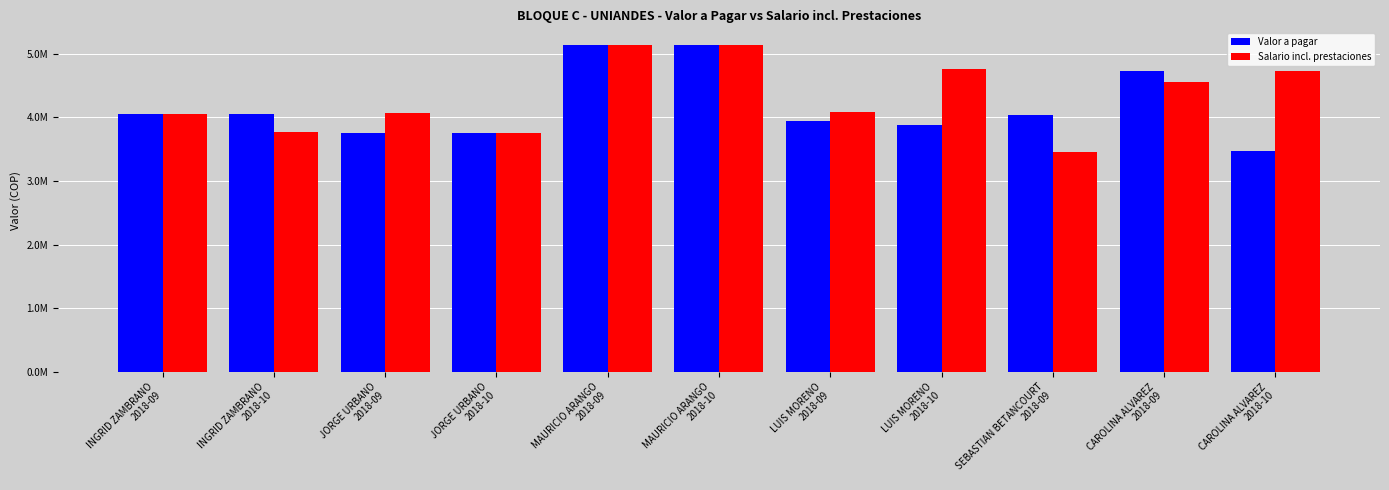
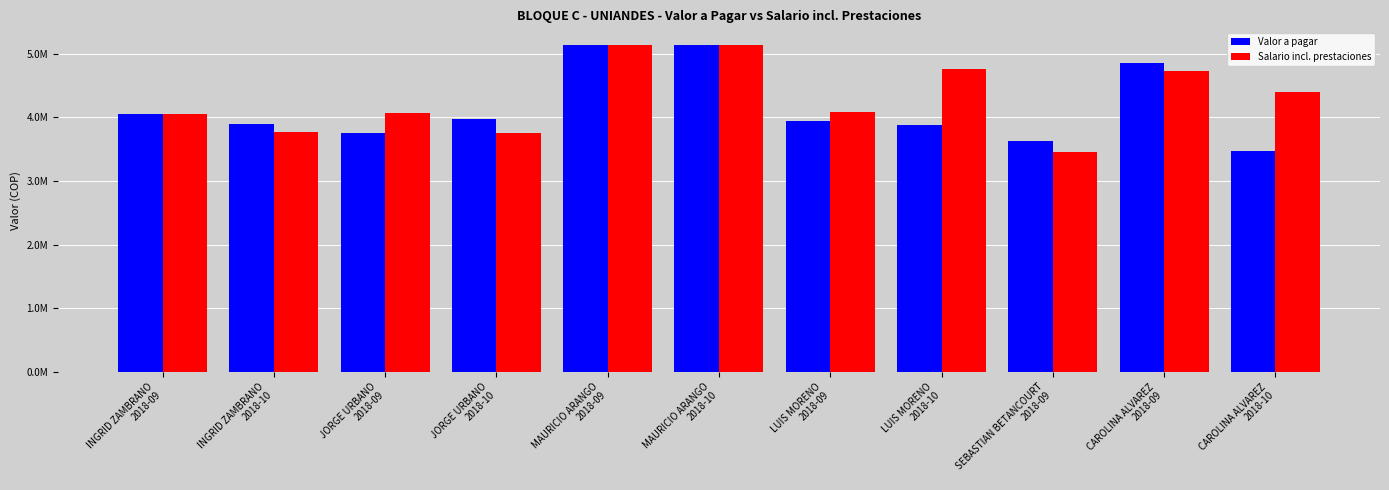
Valor a pagar, INGRID ZAMBRANO 2018-10: 4000000 -> 3900000
Valor a pagar, JORGE URBANO 2018-10: 3800000 -> 4000000
Valor a pagar, SEBASTIAN BETANCOURT 2018-09: 4000000 -> 3600000
Valor a pagar, CAROLINA ALVAREZ 2018-09: 4700000 -> 4900000
Salario incl. prestaciones, CAROLINA ALVAREZ 2018-09: 4600000 -> 4700000
Salario incl. prestaciones, CAROLINA ALVAREZ 2018-10: 4700000 -> 4400000
